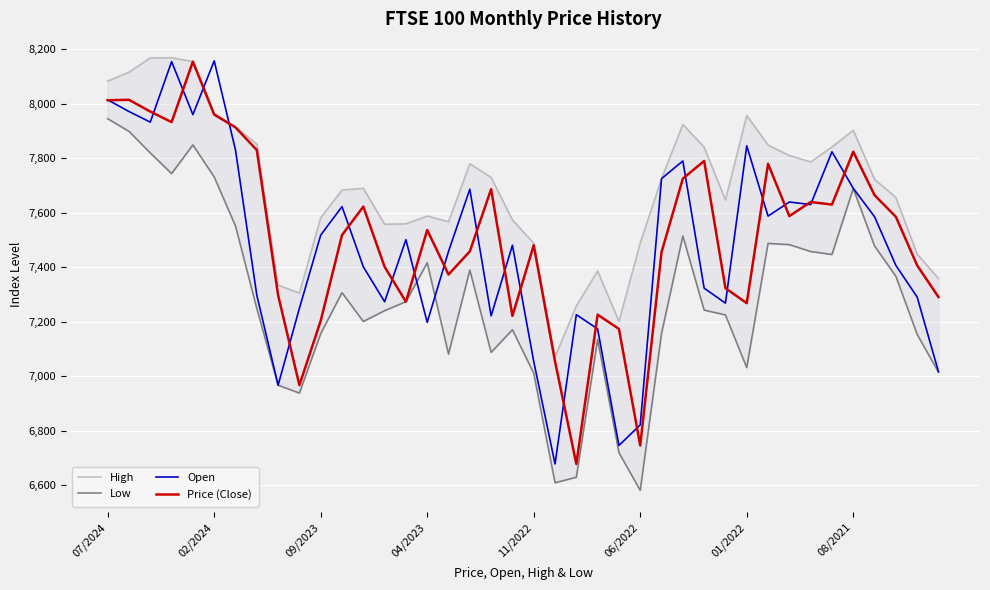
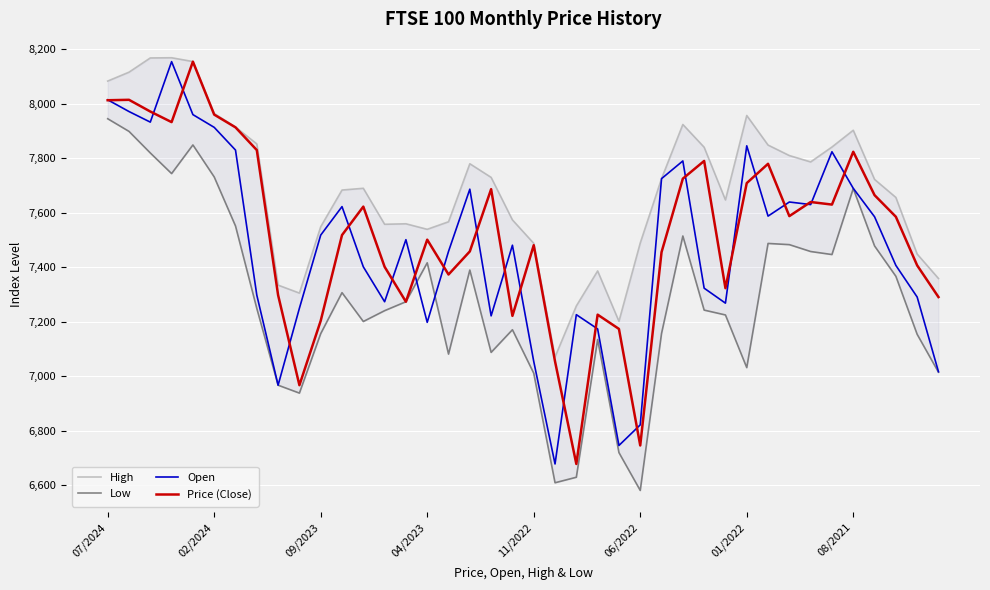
Open, 02/2024: 8,160 -> 7,910
High, 09/2023: 7,580 -> 7,550
High, 04/2023: 7,590 -> 7,540
Price (Close), 04/2023: 7,540 -> 7,500
Price (Close), 01/2022: 7,270 -> 7,710
